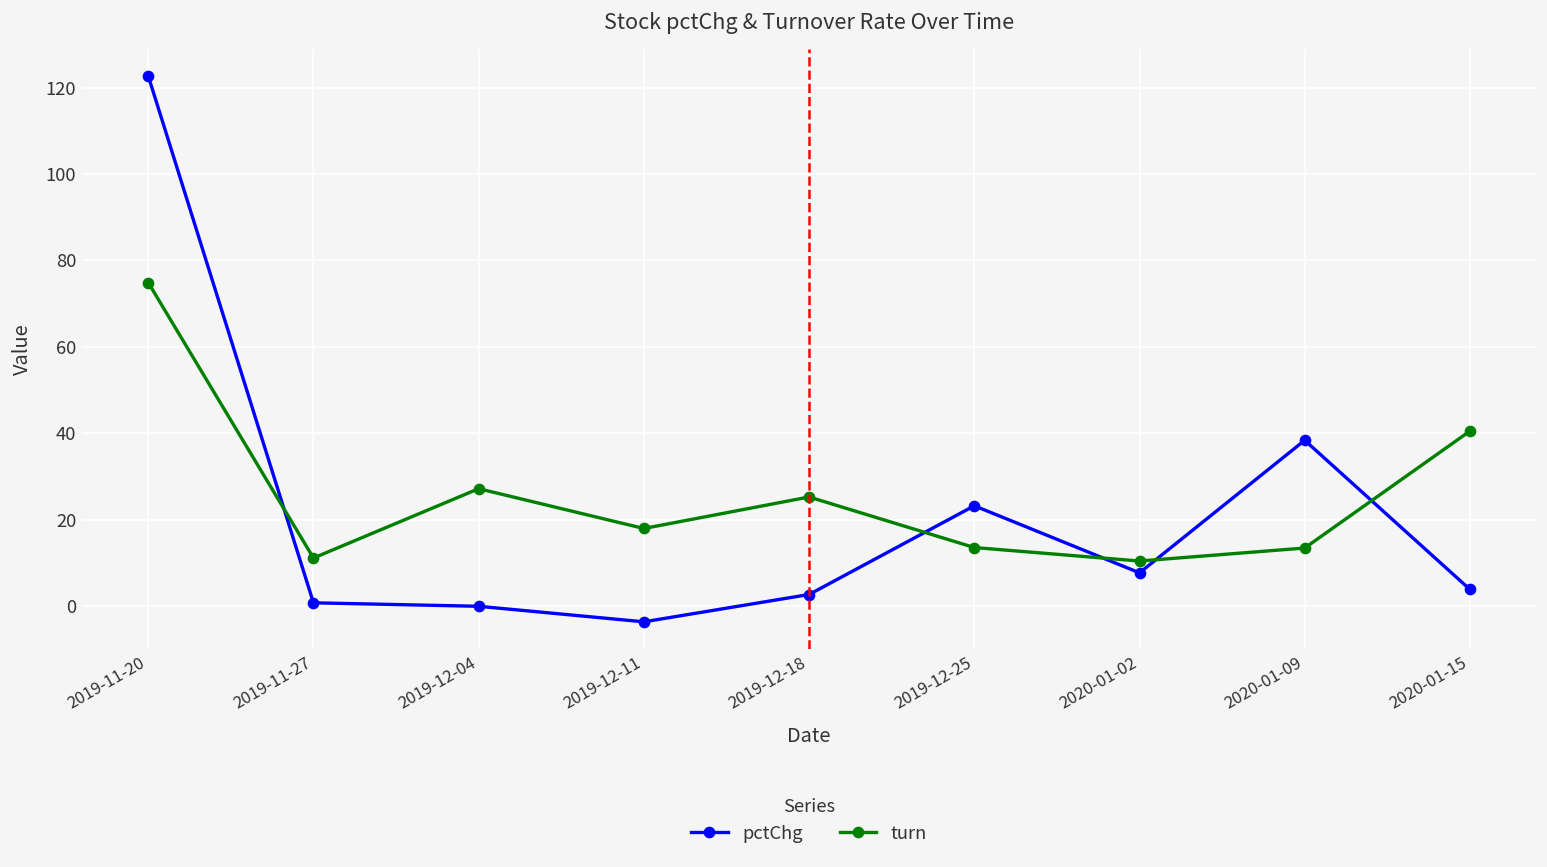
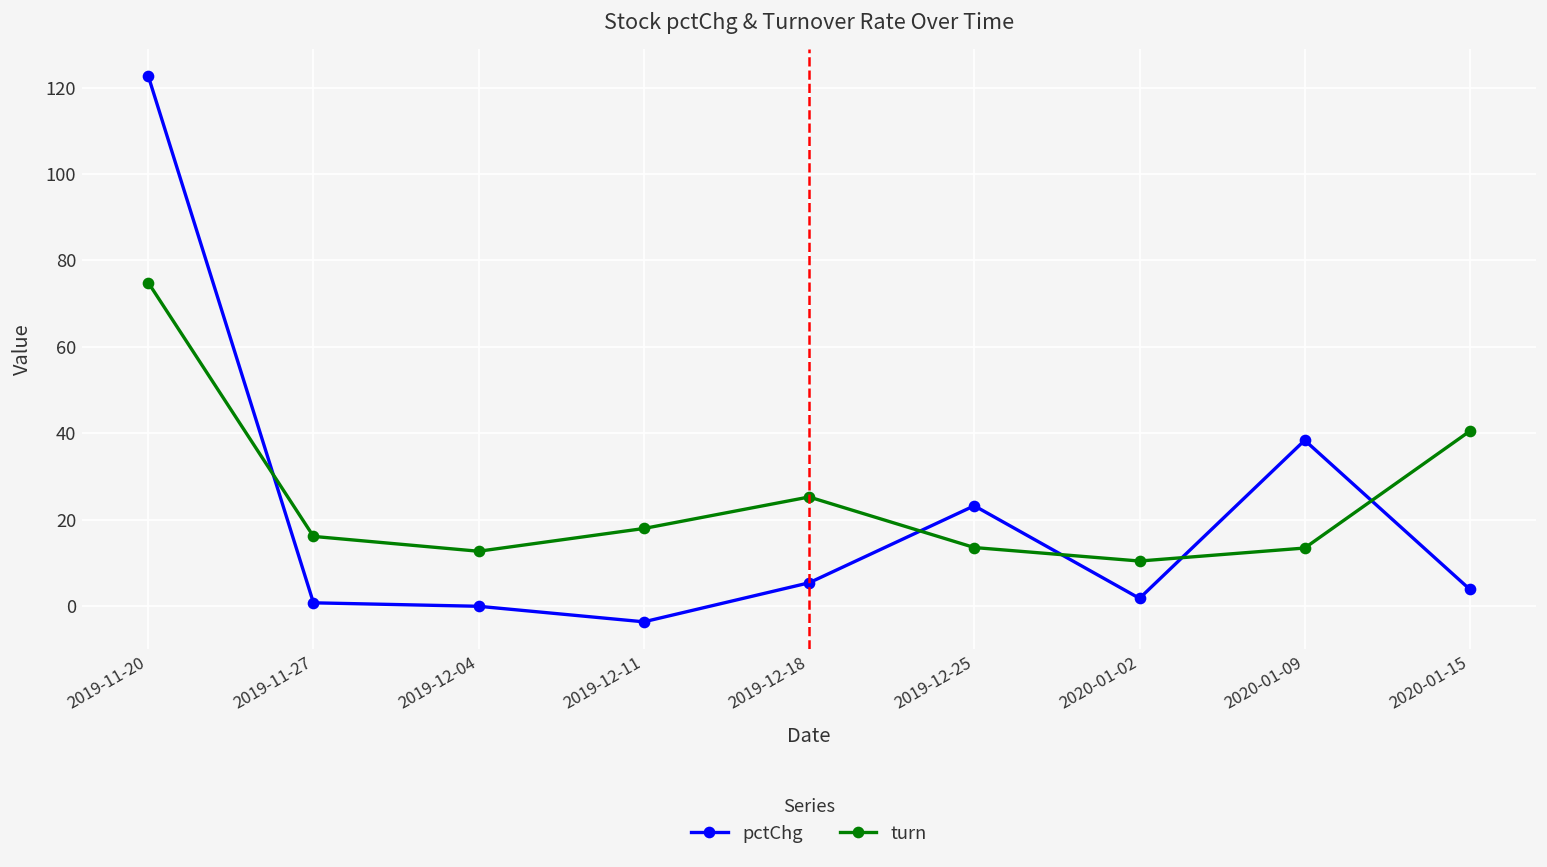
turn, 2019-11-27: 11 -> 16
turn, 2019-12-04: 27 -> 13
pctChg, 2019-12-18: 3 -> 5
pctChg, 2020-01-02: 8 -> 2
